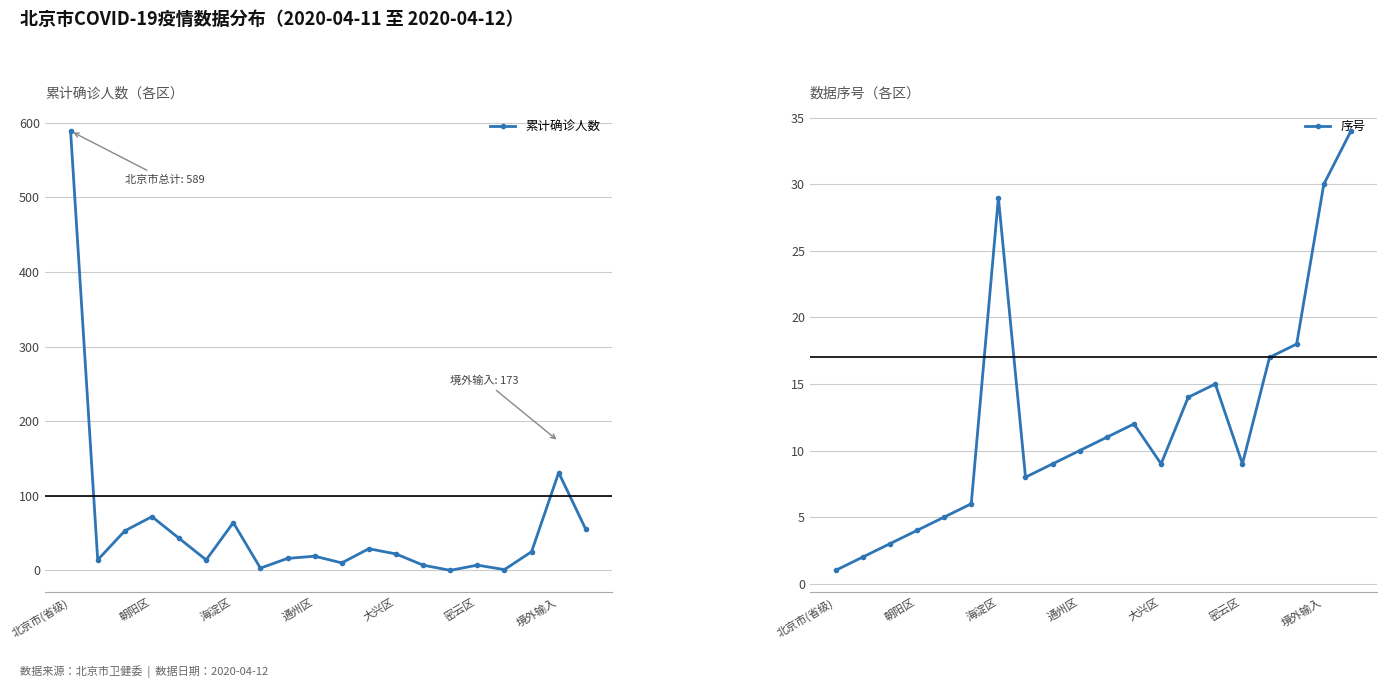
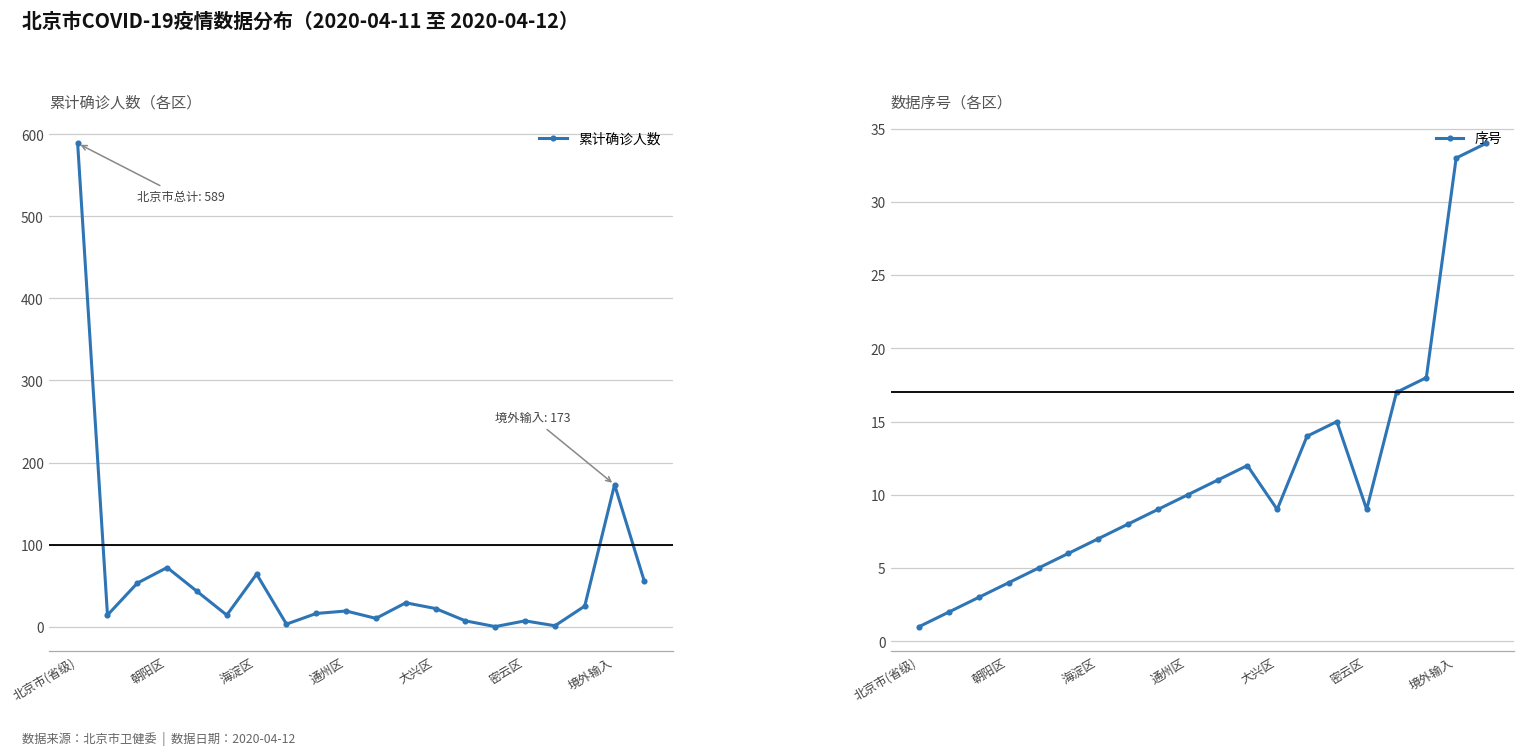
累计确诊人数（各区）, 境外输入: 130 -> 170
数据序号（各区）, 海淀区: 29 -> 7
数据序号（各区）, 境外输入: 30 -> 33
